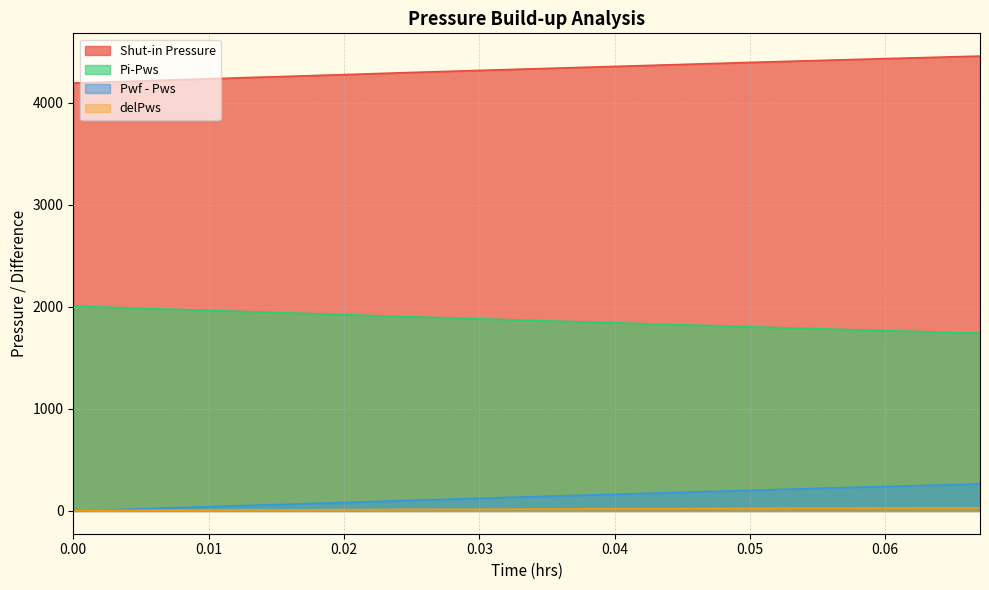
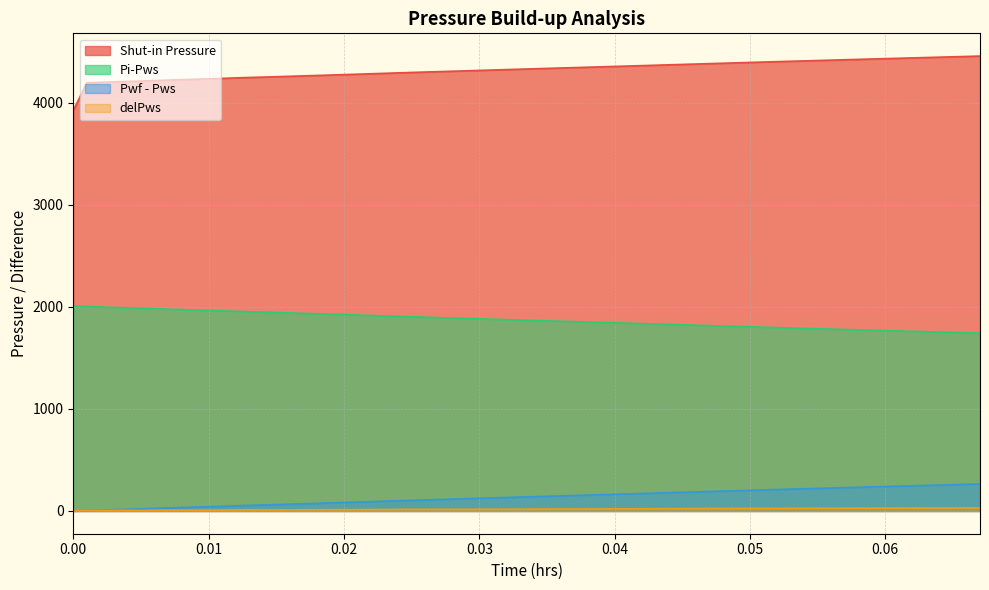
Shut-in Pressure, 0.00: 4190 -> 3920
